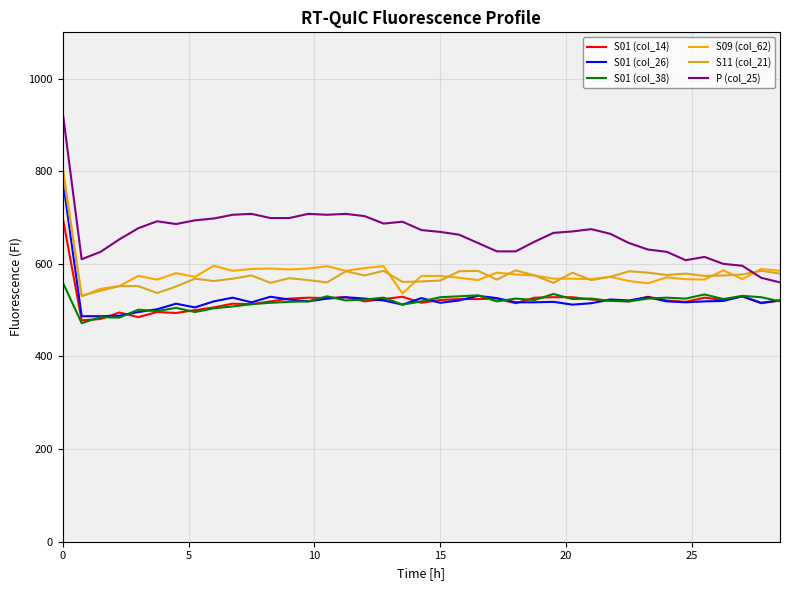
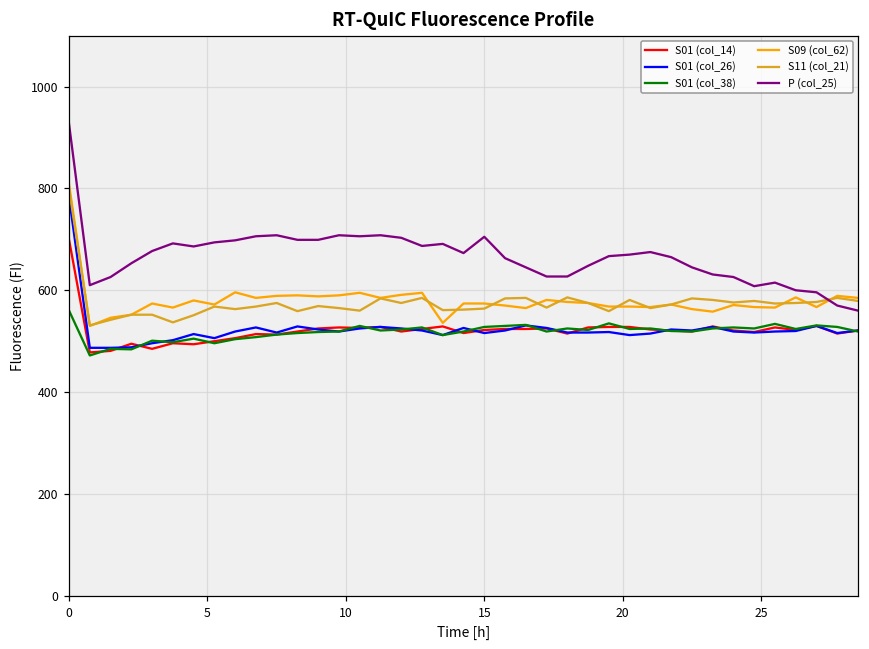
P (col_25), 15: 670 -> 710
